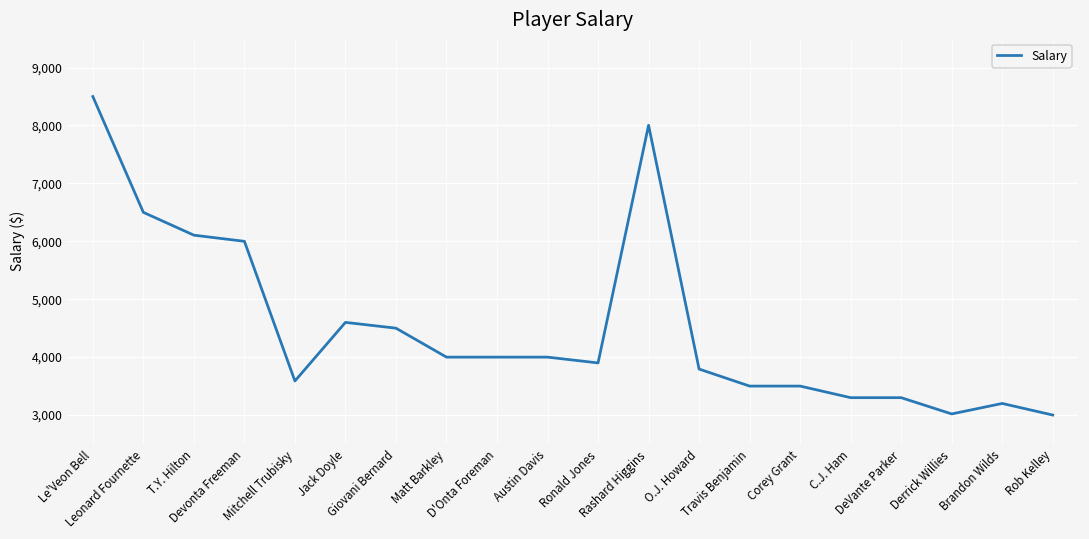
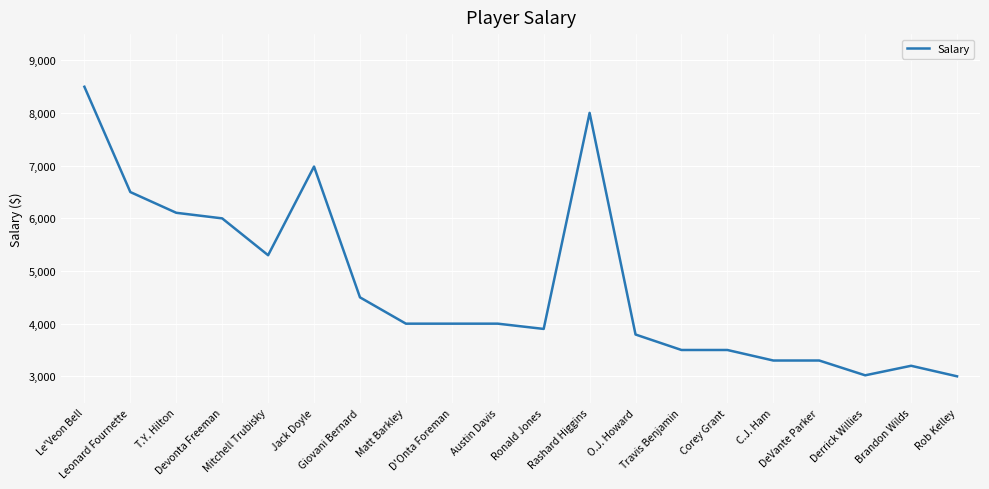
Mitchell Trubisky: 3,600 -> 5,300
Jack Doyle: 4,600 -> 7,000
